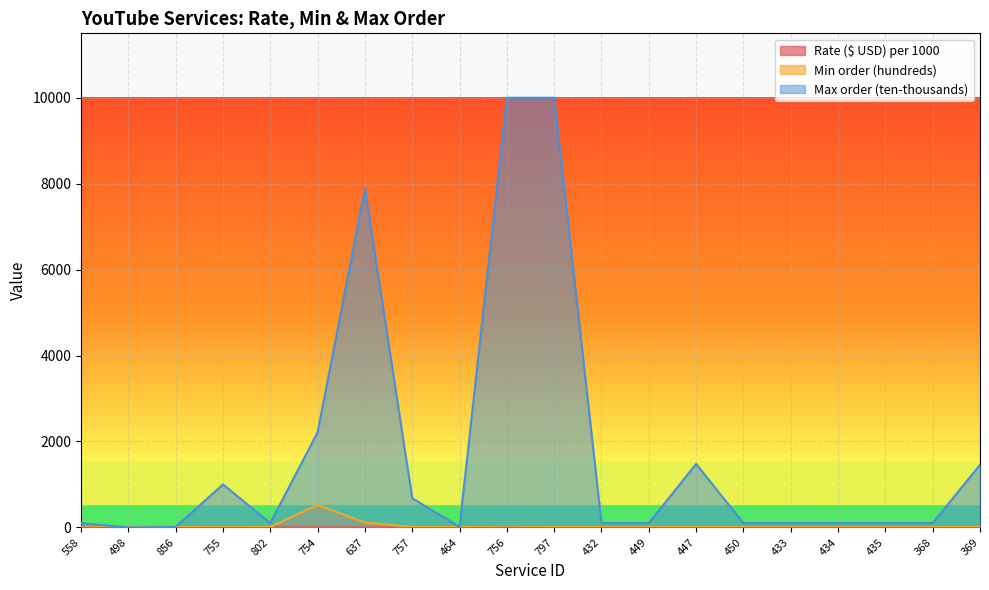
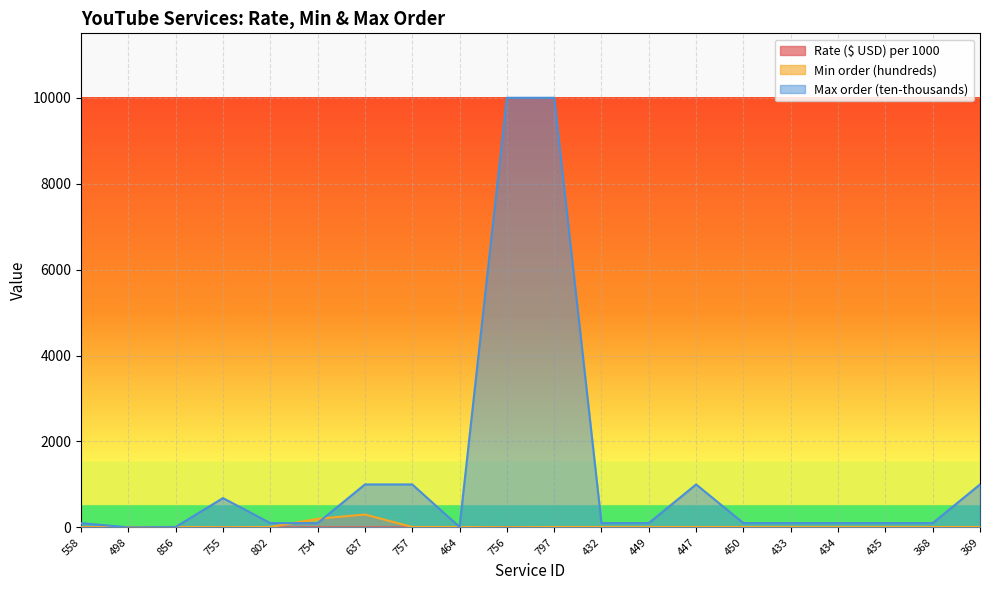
Max order (ten-thousands), 755: 1000 -> 700
Min order (hundreds), 754: 500 -> 200
Max order (ten-thousands), 754: 2200 -> 100
Min order (hundreds), 637: 100 -> 300
Max order (ten-thousands), 637: 7900 -> 1000
Max order (ten-thousands), 757: 700 -> 1000
Max order (ten-thousands), 447: 1500 -> 1000
Max order (ten-thousands), 369: 1500 -> 1000
